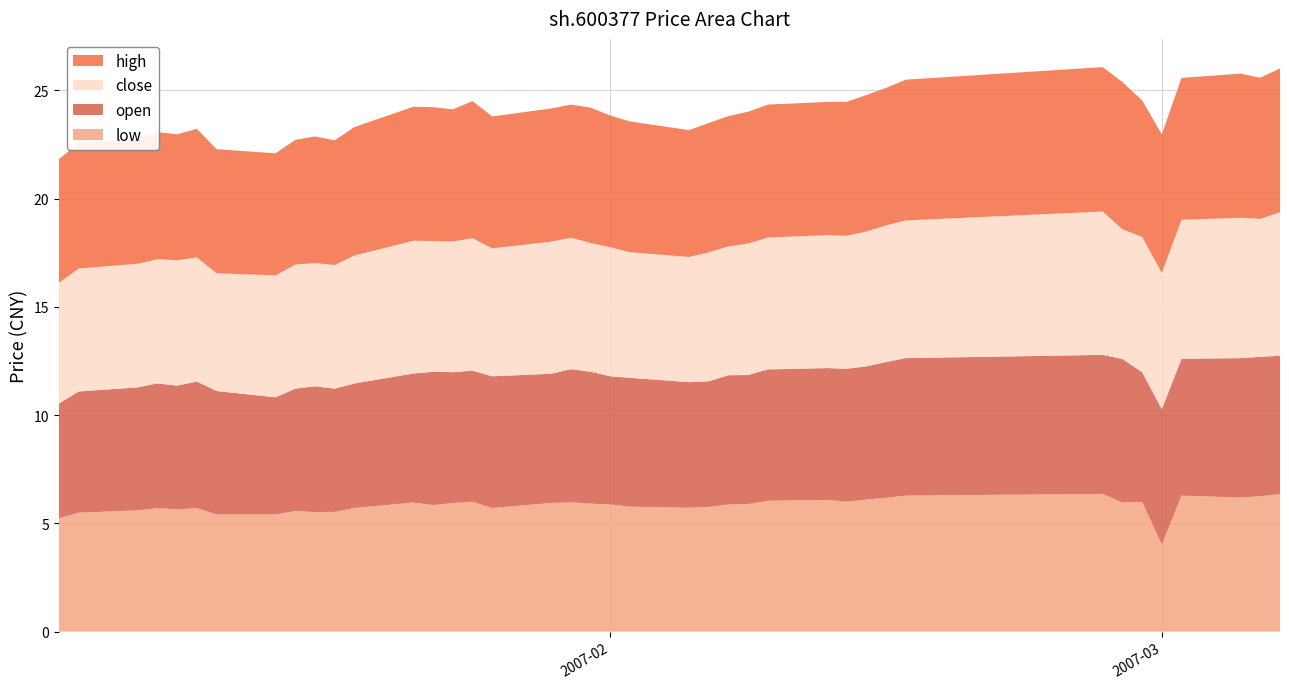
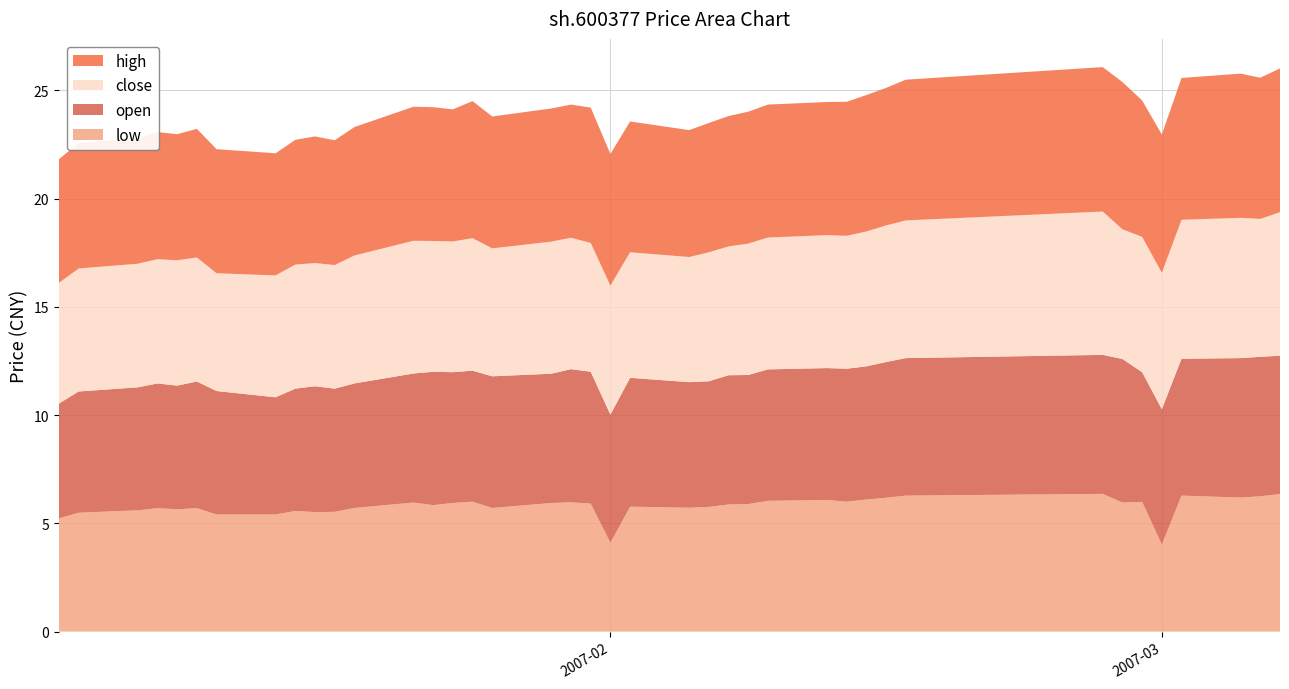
low, 2007-02: 5.9 -> 4.1
